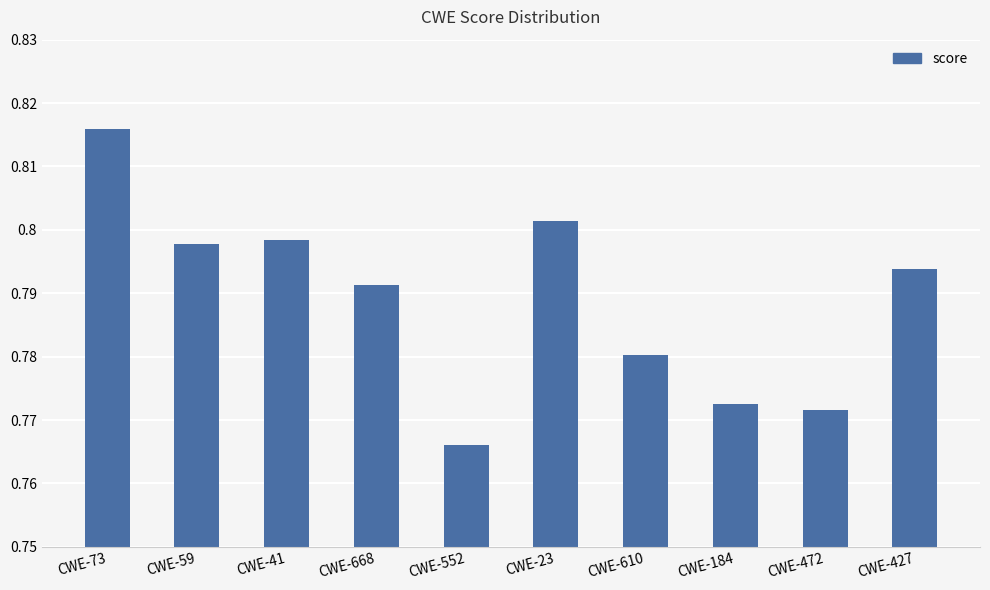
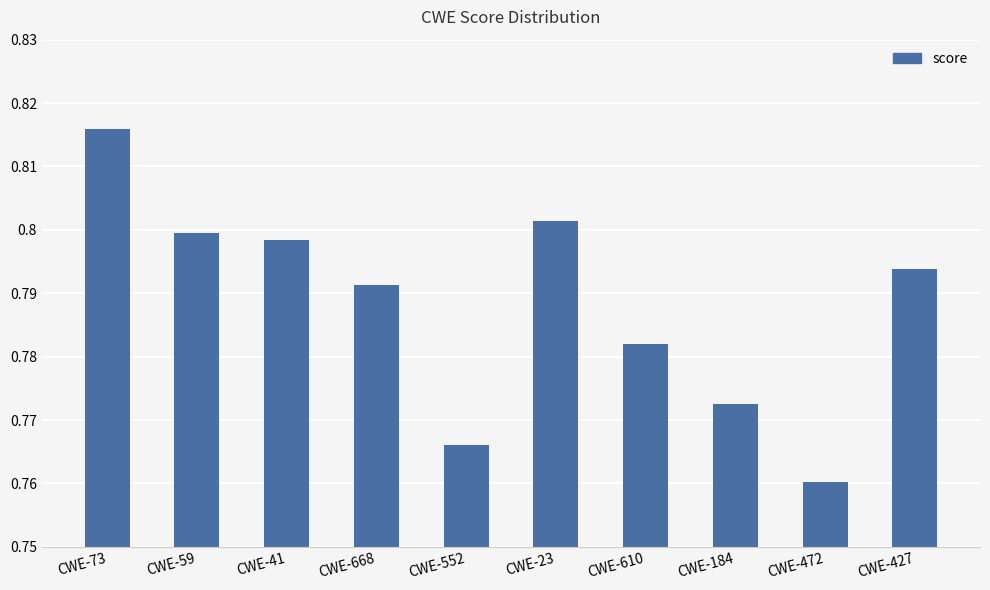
CWE-59: 0.798 -> 0.799
CWE-610: 0.780 -> 0.782
CWE-472: 0.772 -> 0.760
